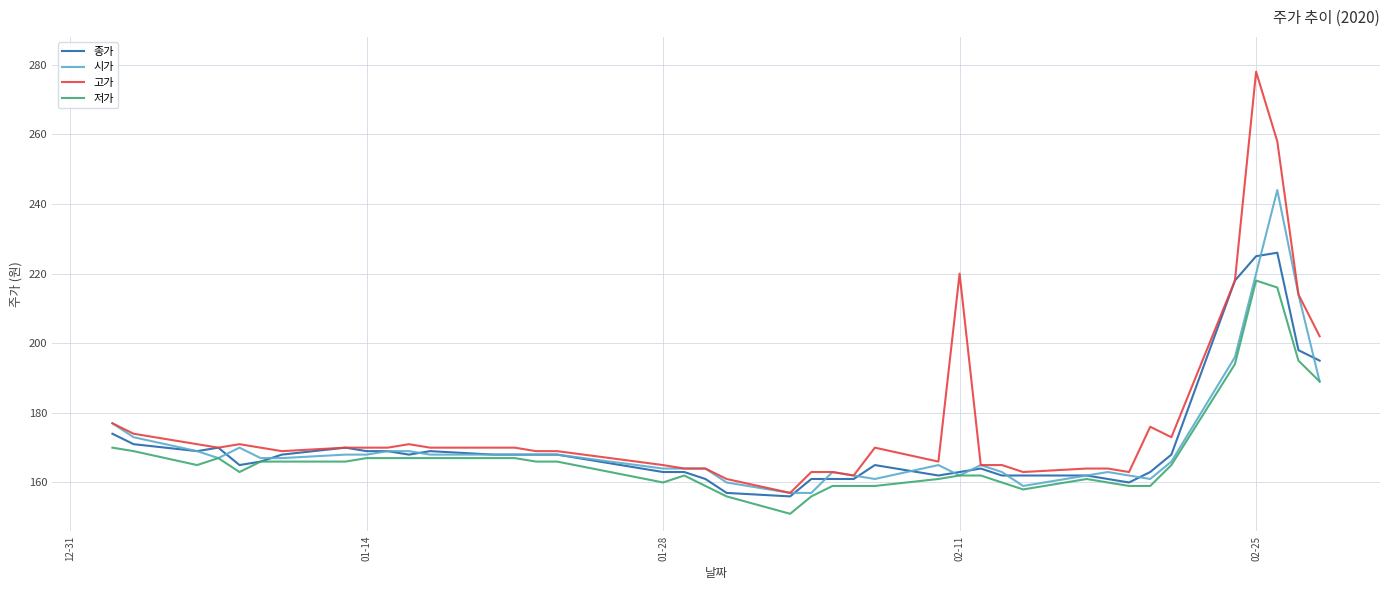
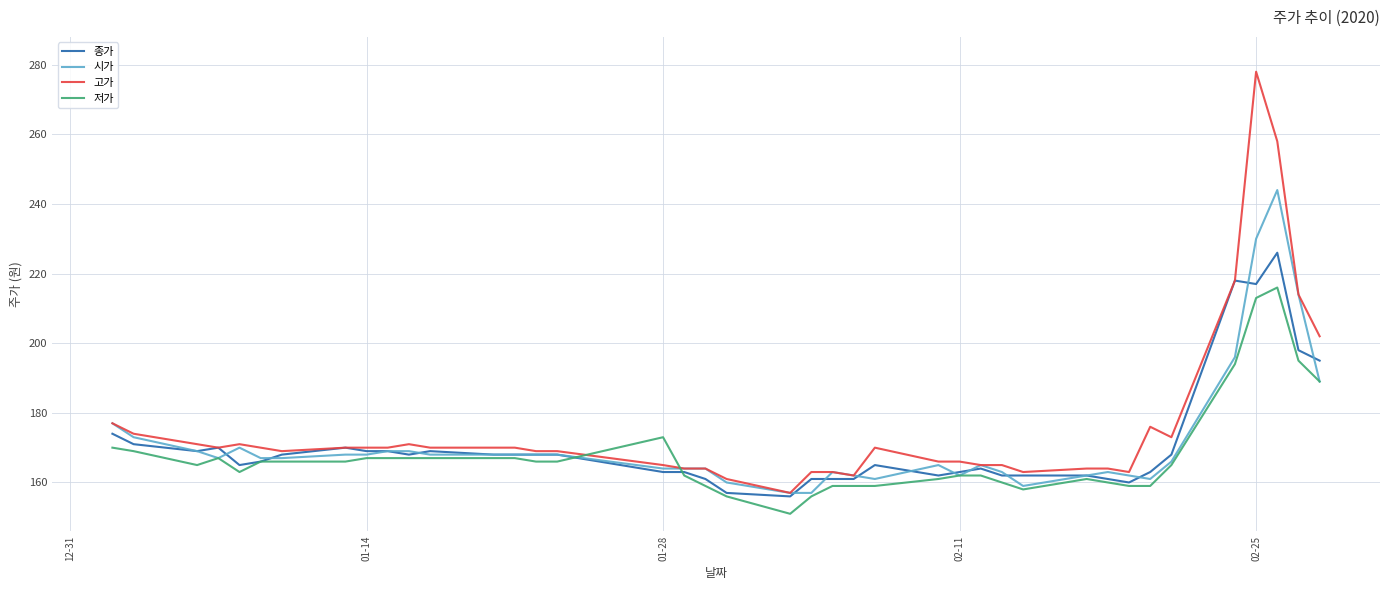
저가, 01-28: 160 -> 173
고가, 02-11: 220 -> 166
종가, 02-25: 225 -> 217
시가, 02-25: 220 -> 230
저가, 02-25: 218 -> 213
